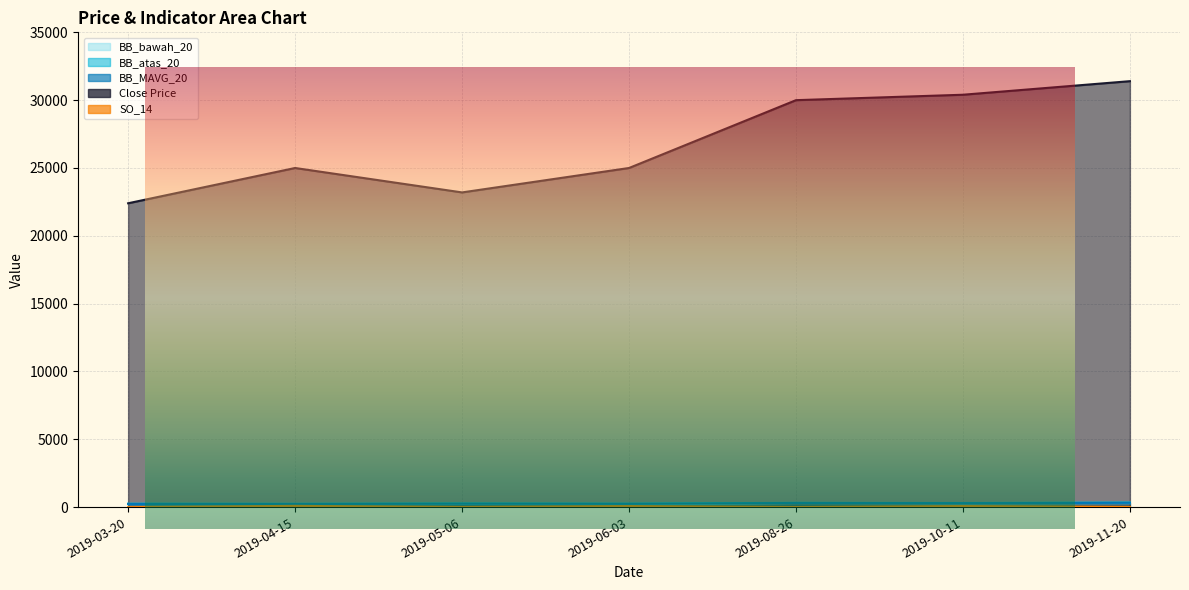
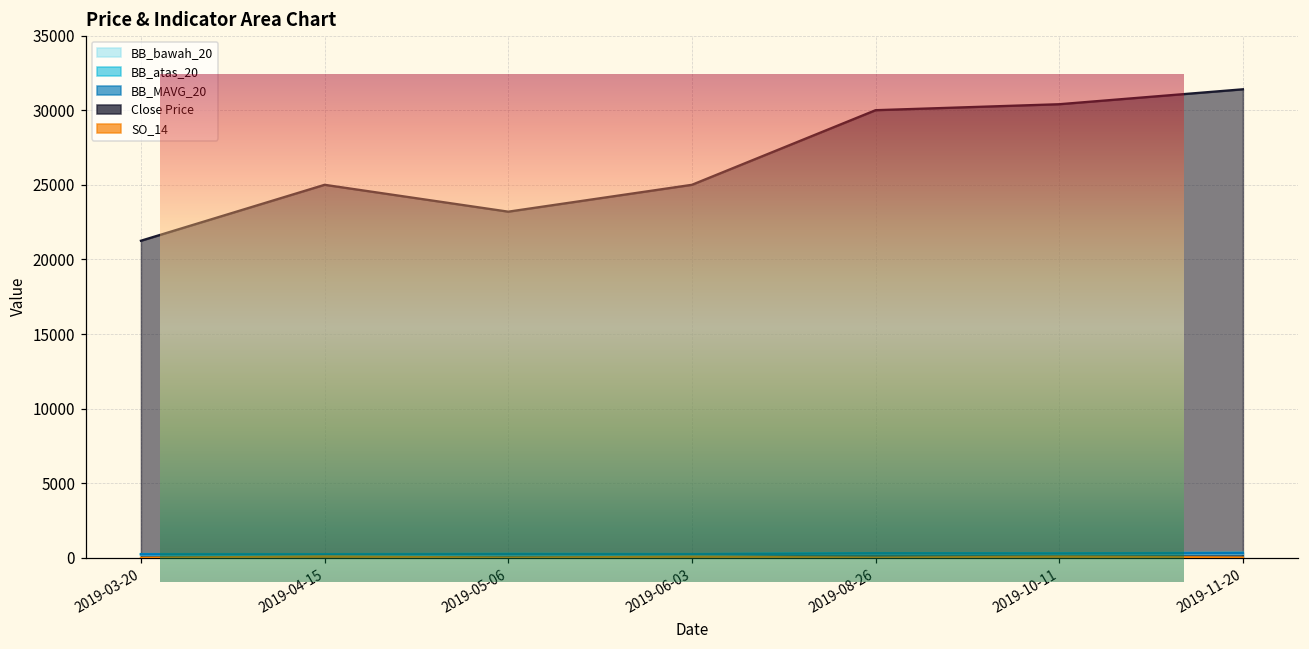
Price & Indicator Area Chart, Close Price, 2019-03-20: 22400 -> 21300
